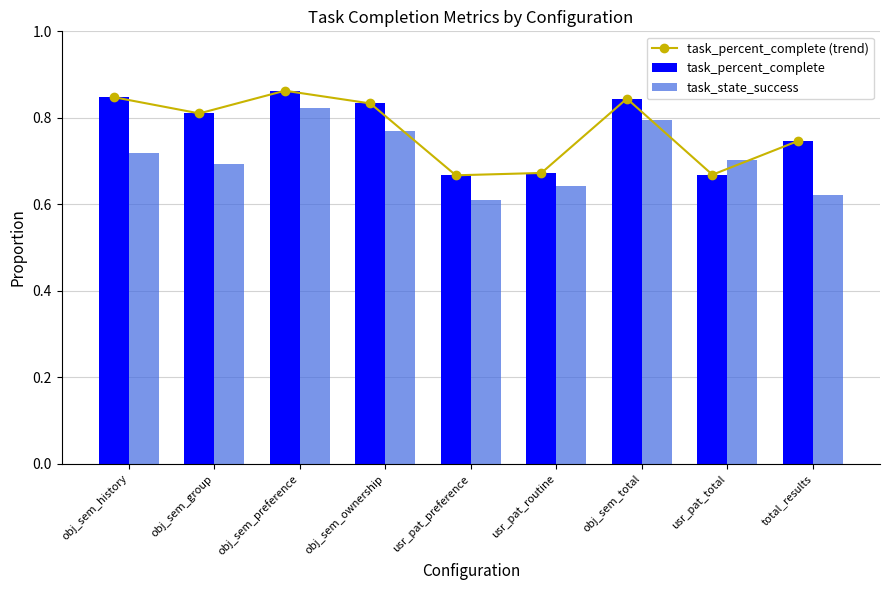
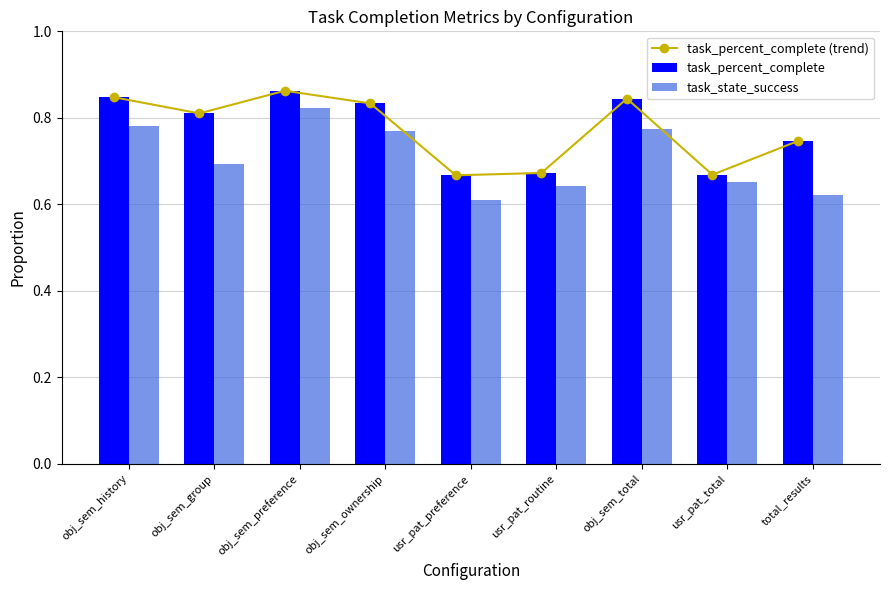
task_state_success, obj_sem_history: 0.72 -> 0.78
task_state_success, obj_sem_total: 0.79 -> 0.78
task_state_success, usr_pat_total: 0.70 -> 0.65
